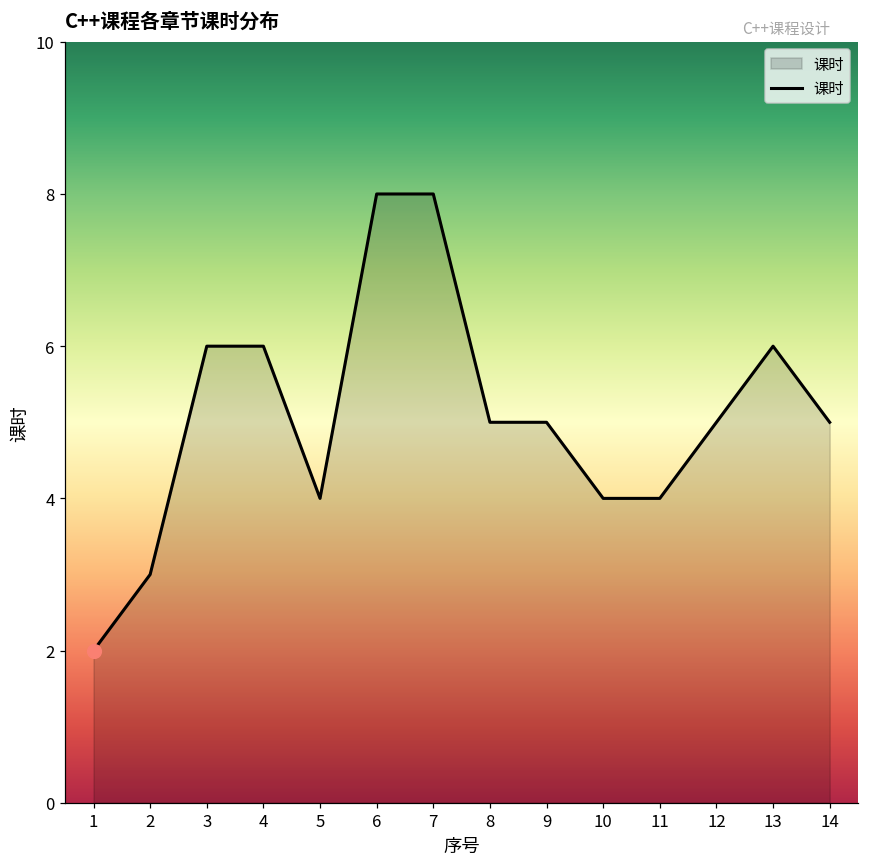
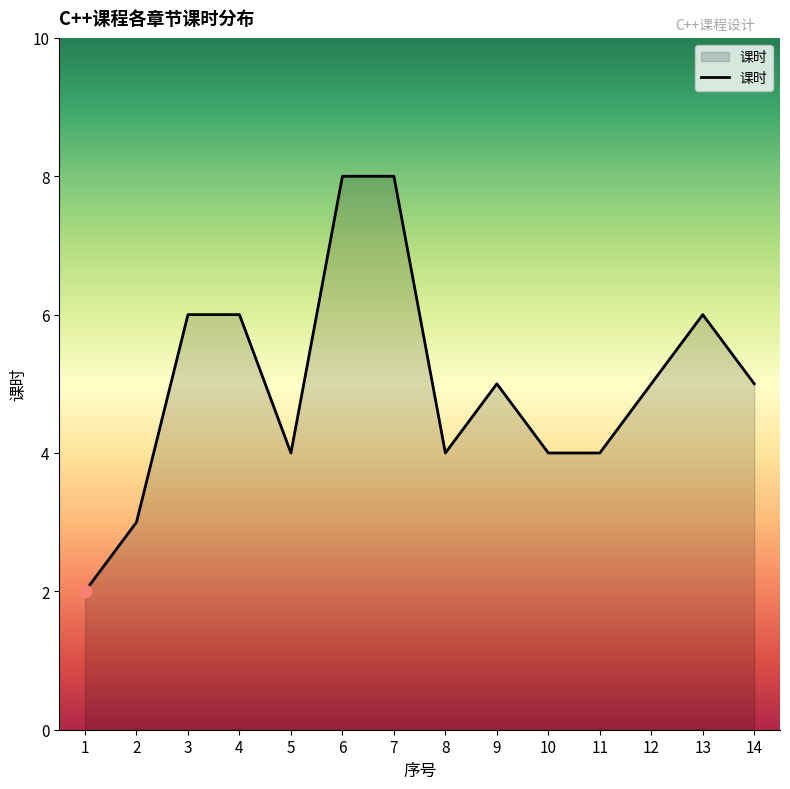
课时, 8: 5 -> 4
